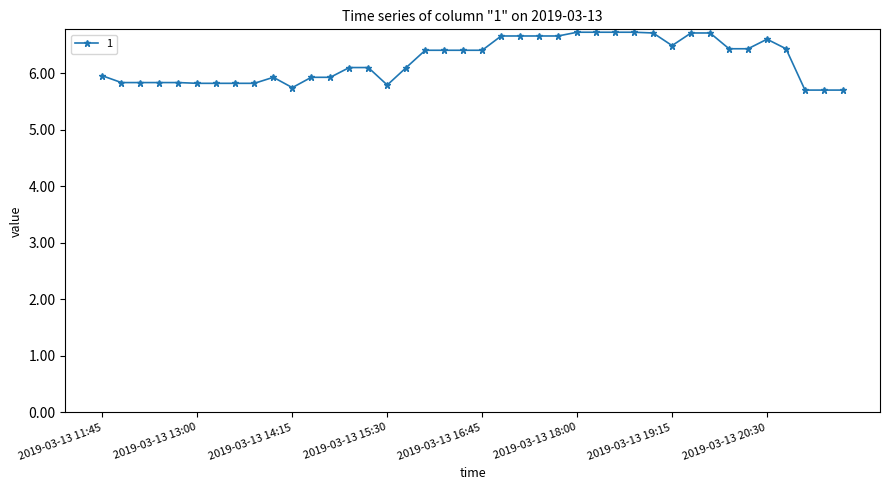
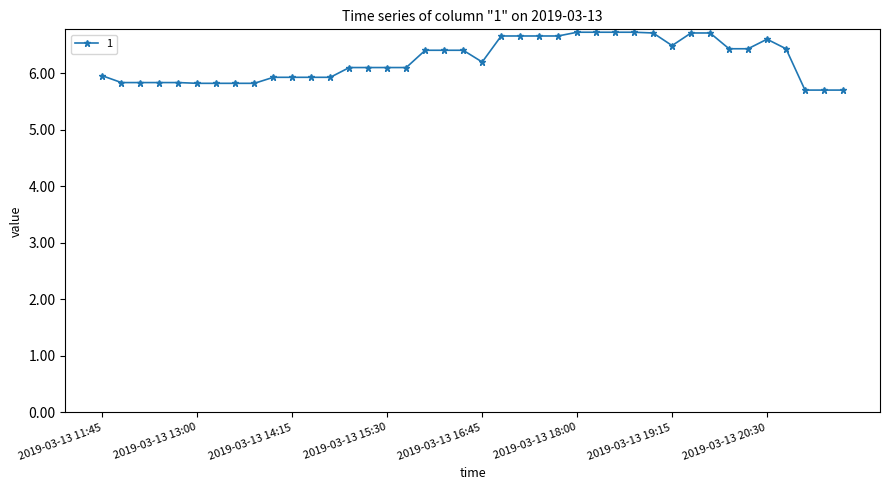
2019-03-13 14:15: 5.7 -> 5.9
2019-03-13 15:30: 5.8 -> 6.1
2019-03-13 16:45: 6.4 -> 6.2
